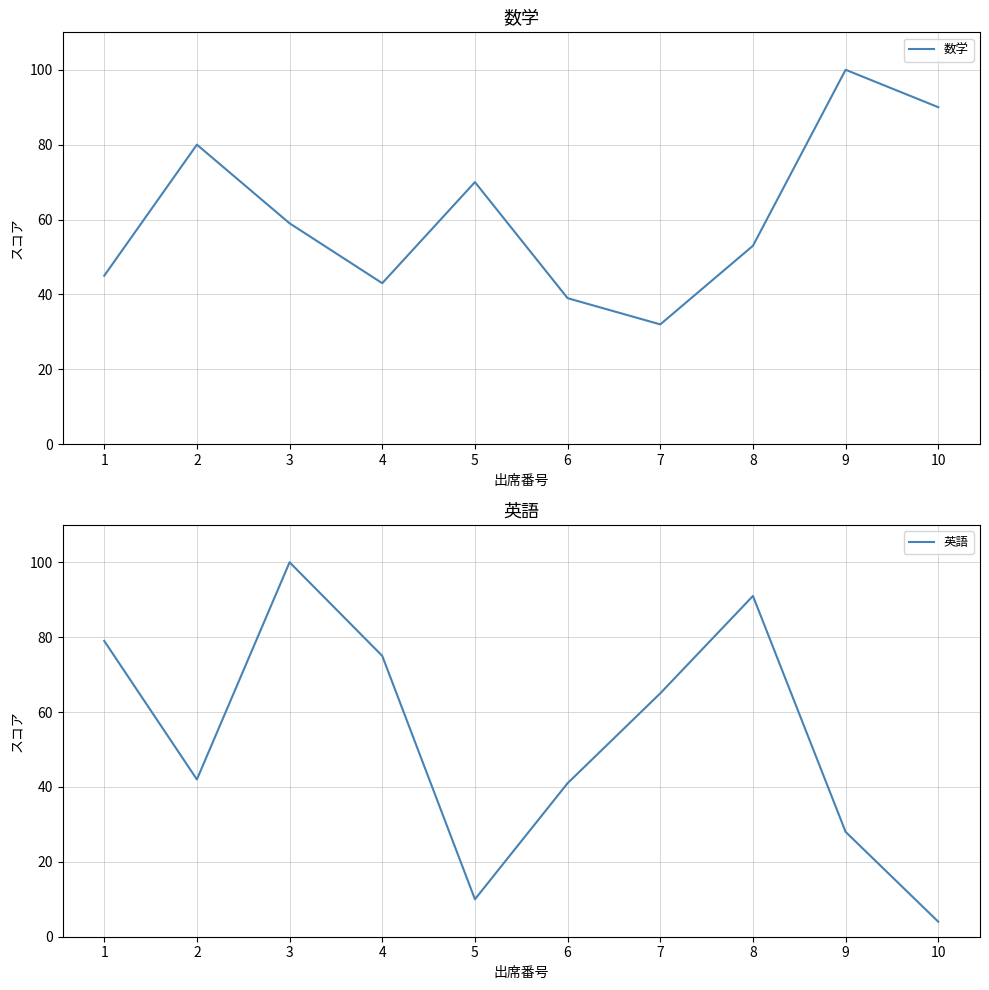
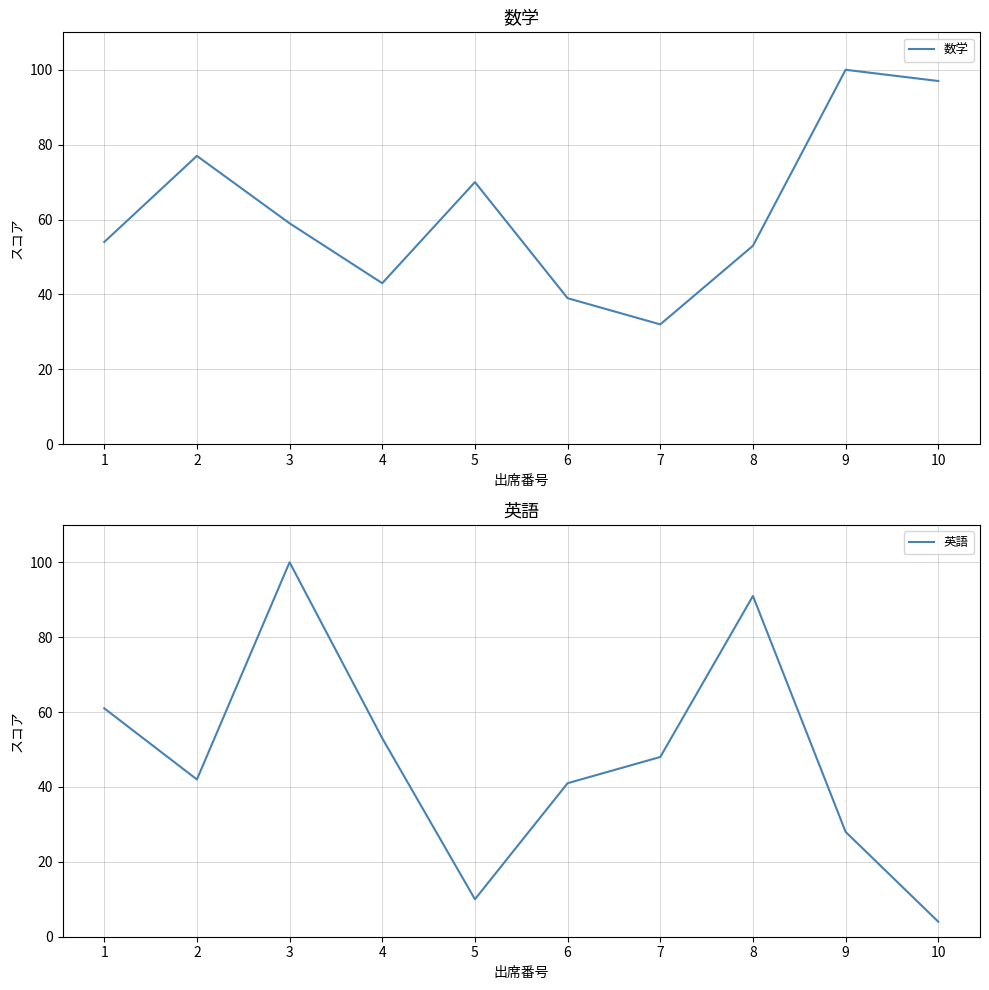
数学, 1: 45 -> 54
数学, 2: 80 -> 77
数学, 10: 90 -> 97
英語, 1: 79 -> 61
英語, 4: 75 -> 53
英語, 7: 65 -> 48
